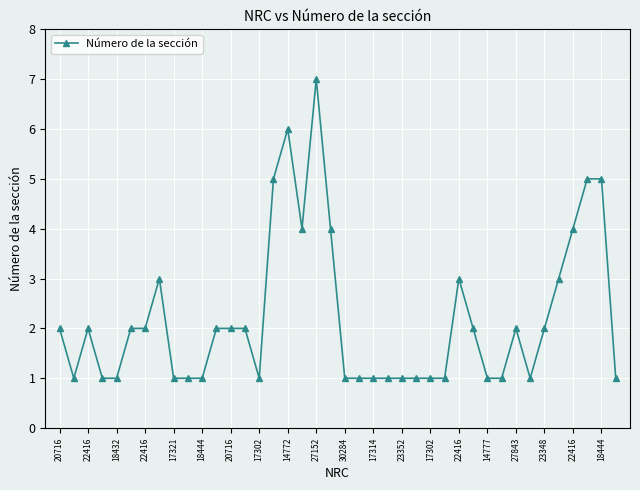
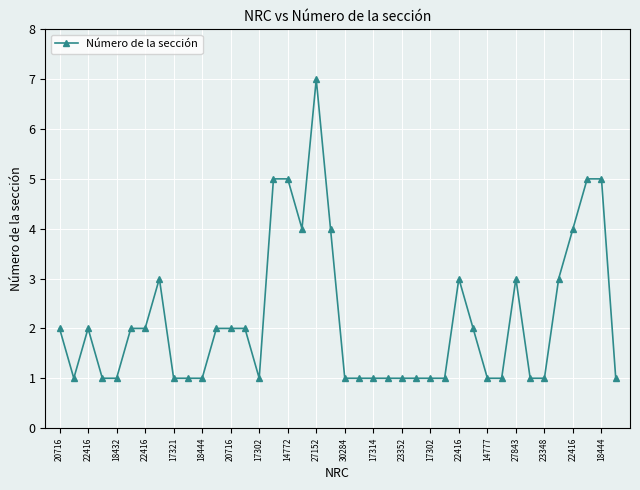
14772: 6 -> 5
27843: 2 -> 3
23348: 2 -> 1
